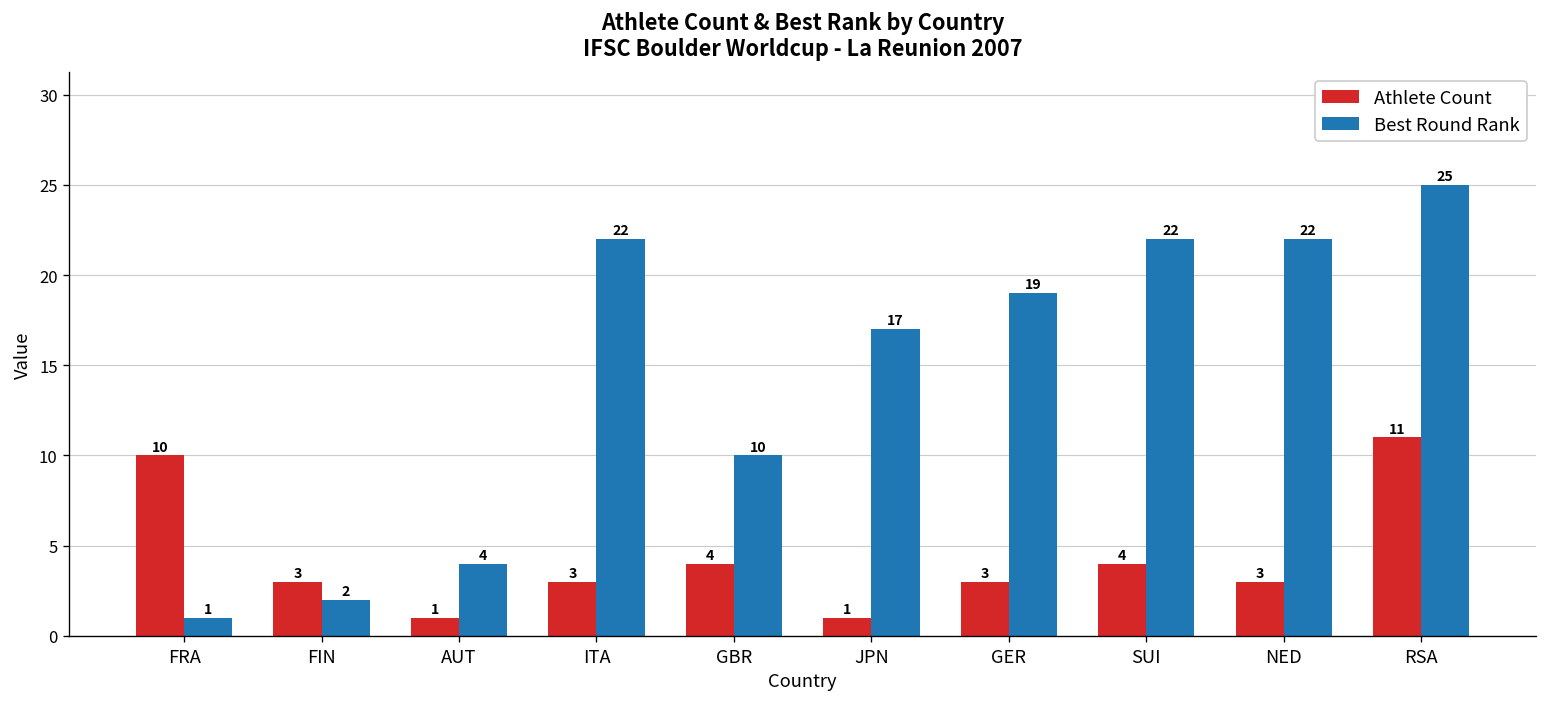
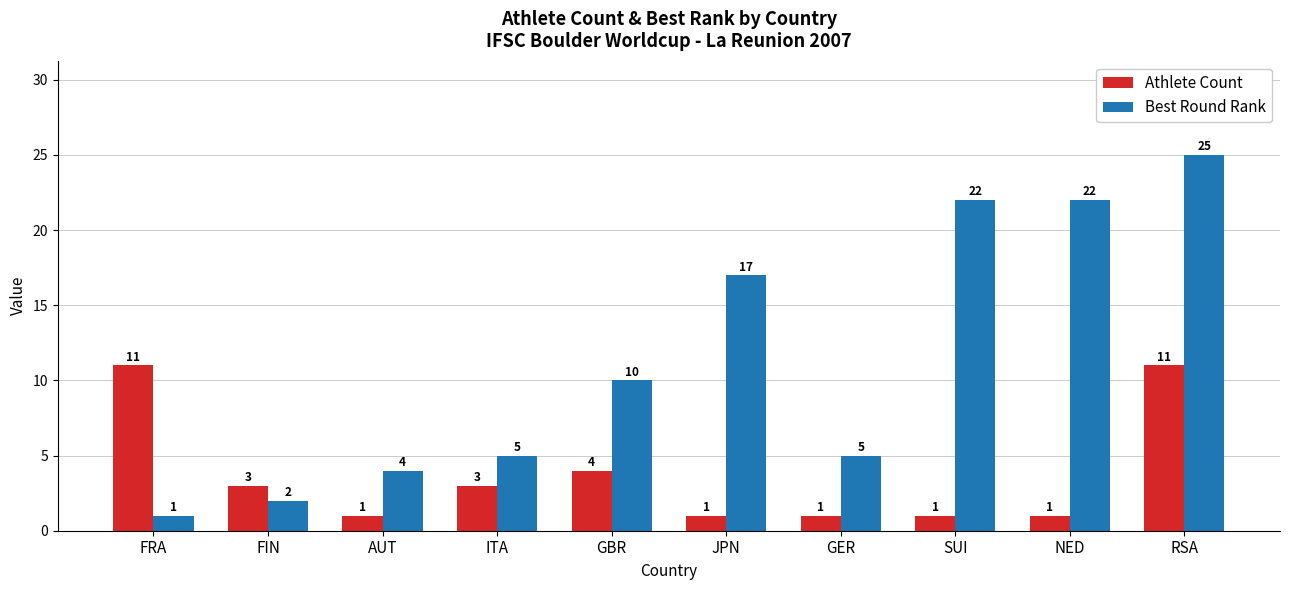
Athlete Count, FRA: 10 -> 11
Best Round Rank, ITA: 22 -> 5
Athlete Count, GER: 3 -> 1
Best Round Rank, GER: 19 -> 5
Athlete Count, SUI: 4 -> 1
Athlete Count, NED: 3 -> 1
